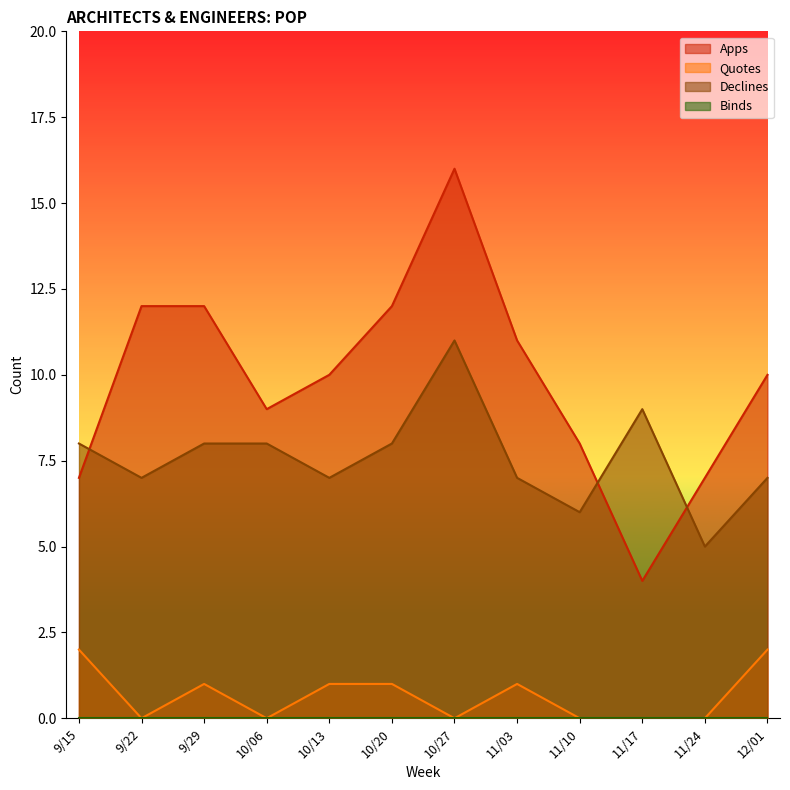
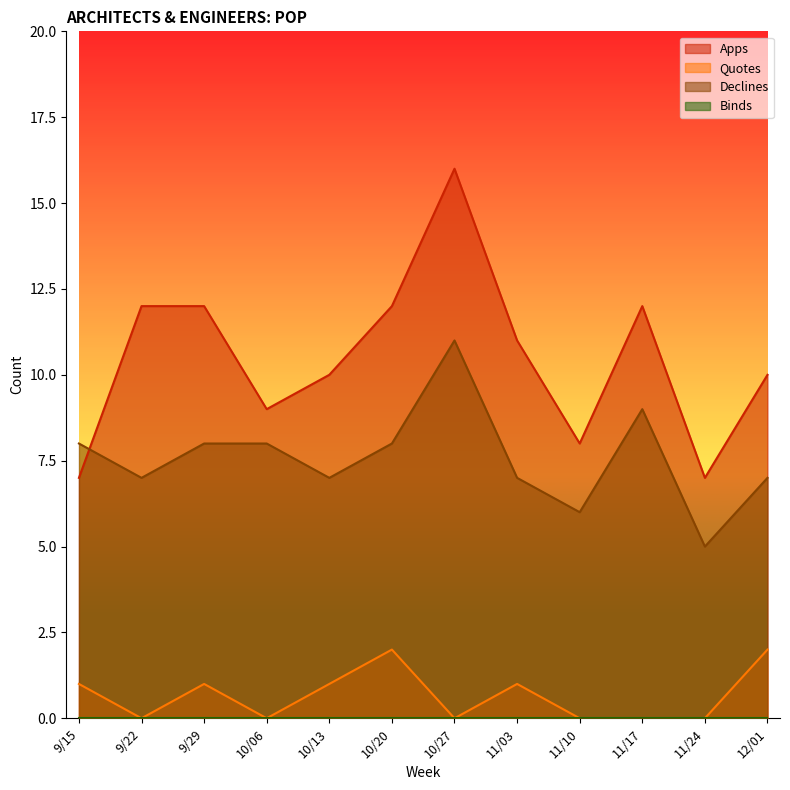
Quotes, 9/15: 2 -> 1
Quotes, 10/20: 1 -> 2
Apps, 11/17: 4 -> 12
